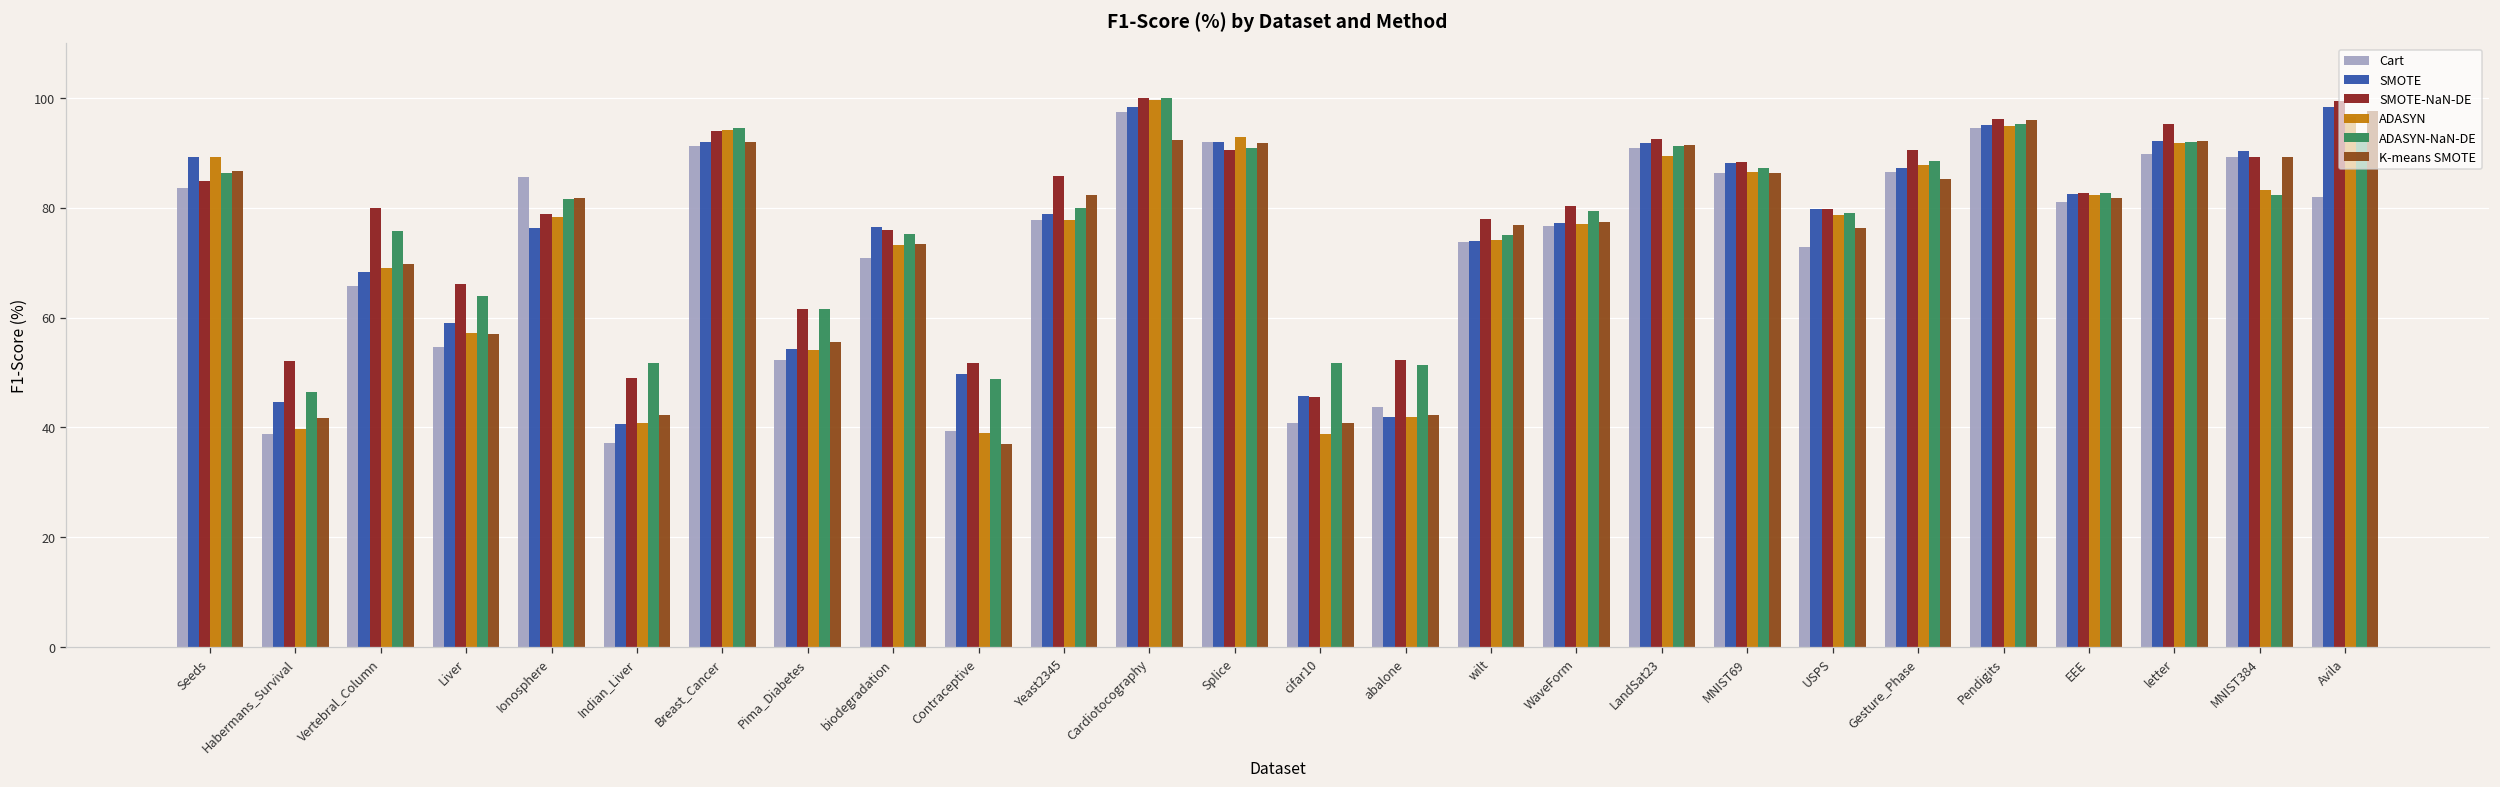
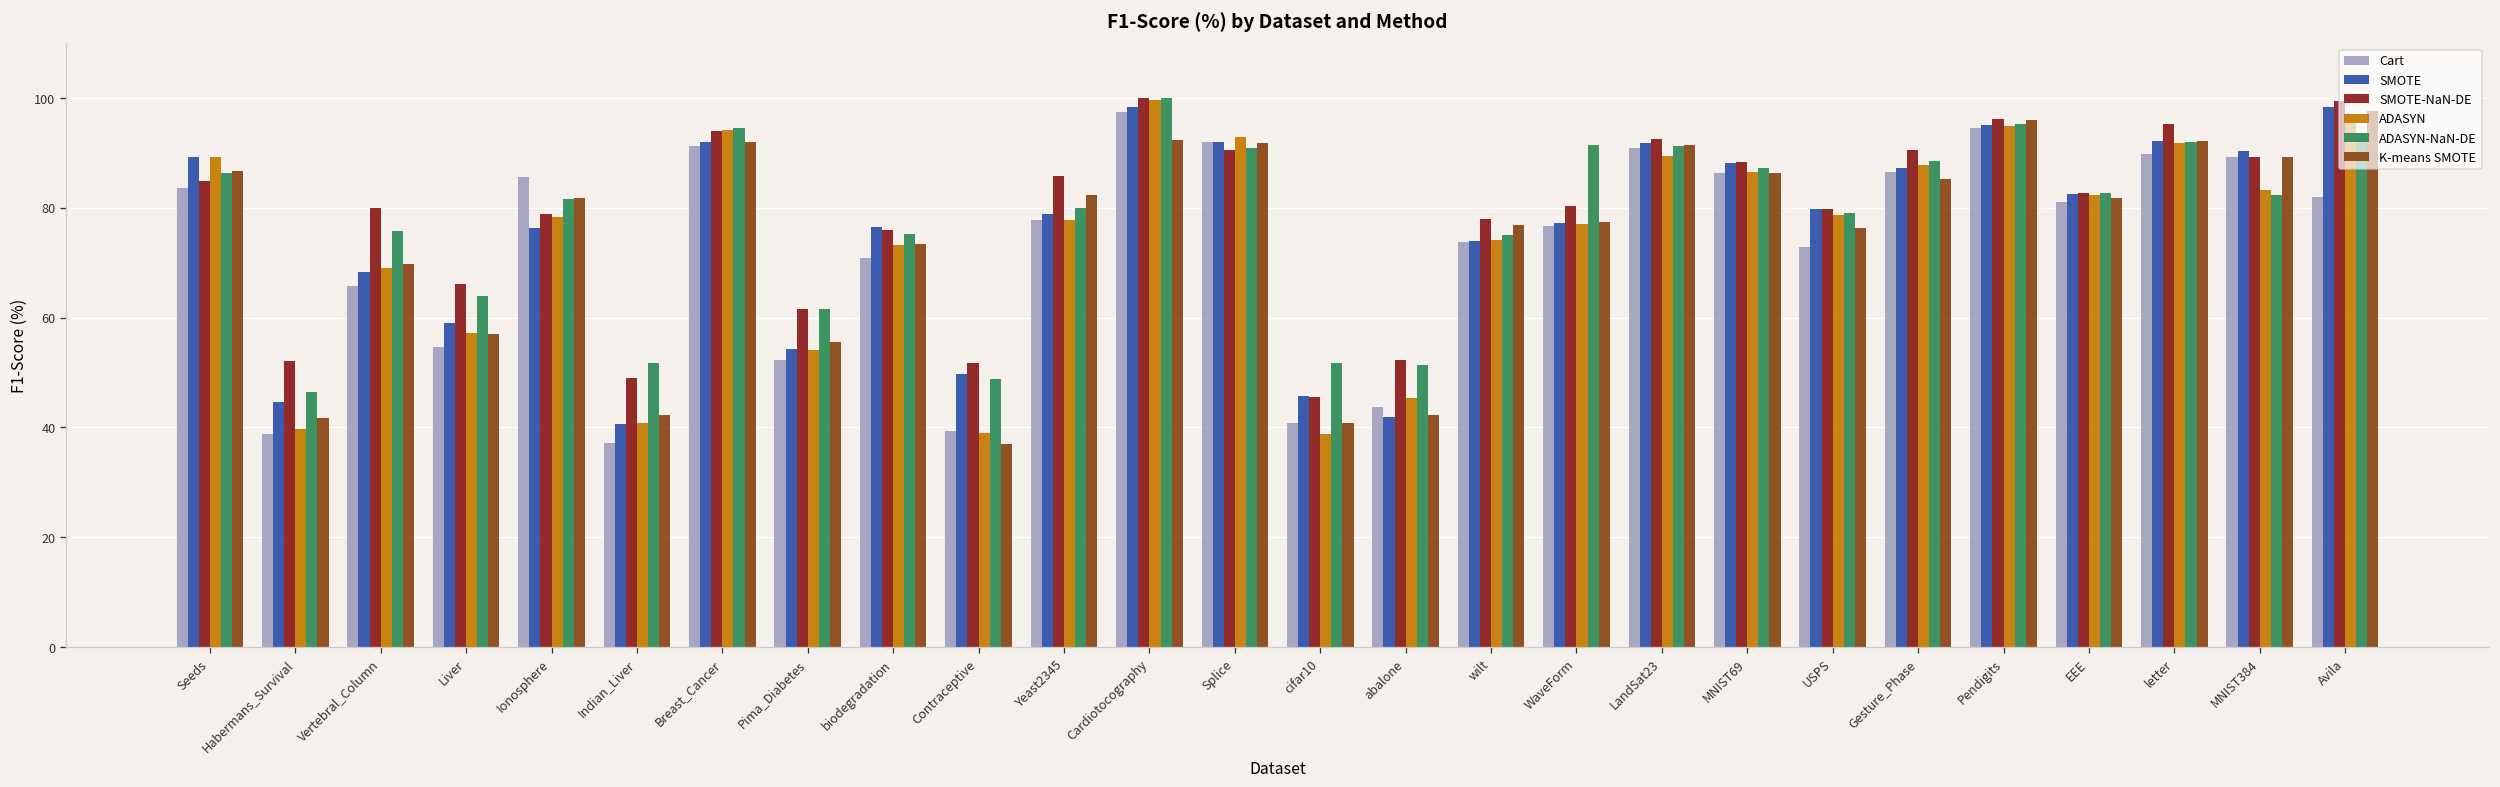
ADASYN, abalone: 42 -> 45
ADASYN-NaN-DE, WaveForm: 79 -> 91
